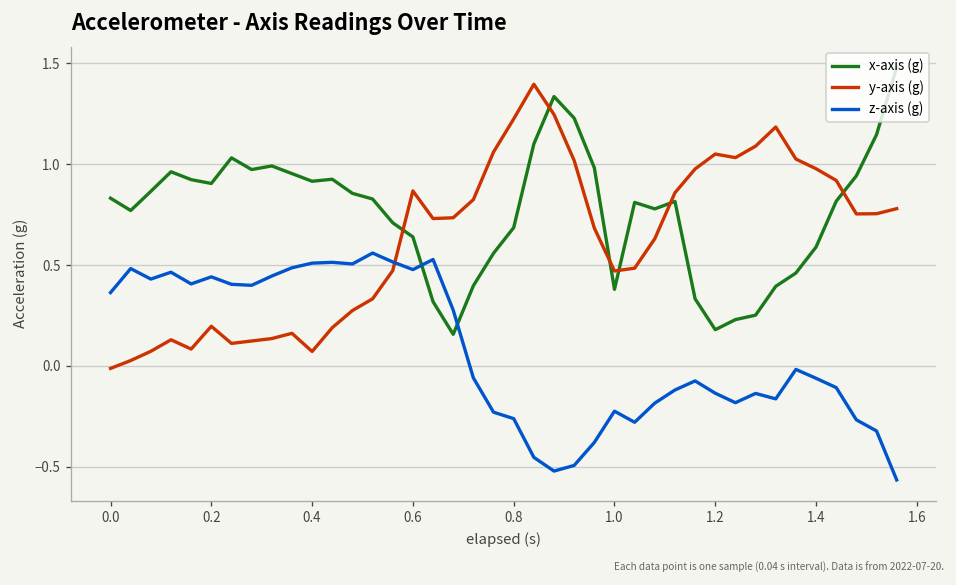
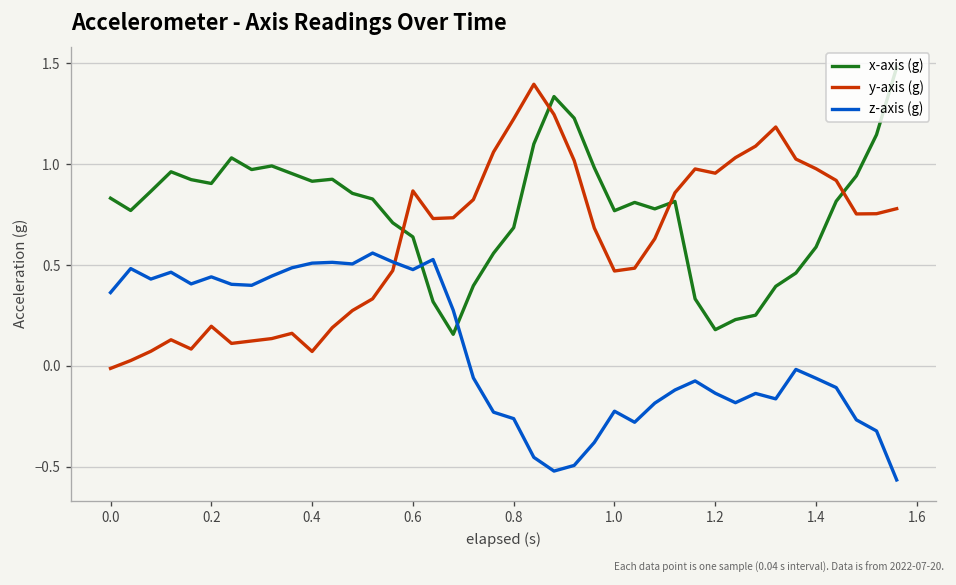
x-axis (g), 1.0: 0.38 -> 0.77
y-axis (g), 1.2: 1.05 -> 0.96
